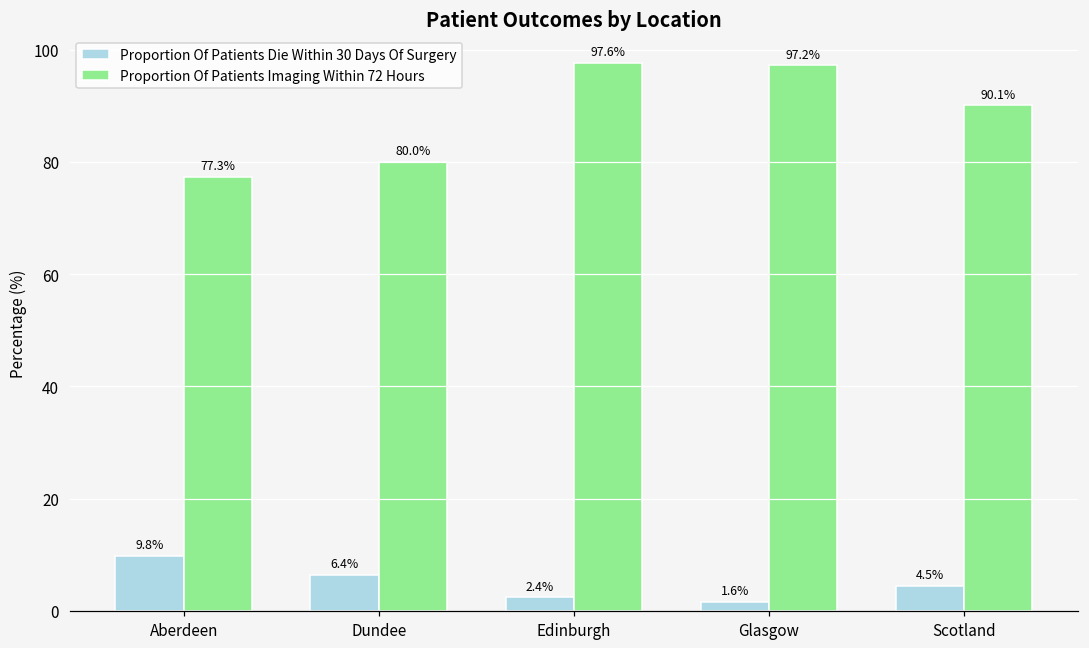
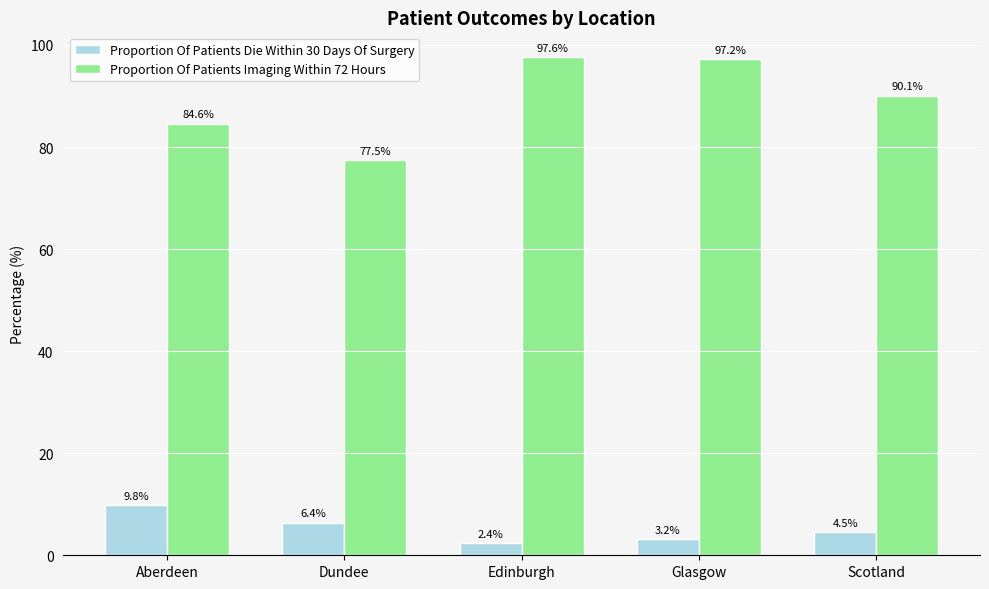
Proportion Of Patients Imaging Within 72 Hours, Aberdeen: 77.3% -> 84.6%
Proportion Of Patients Imaging Within 72 Hours, Dundee: 80.0% -> 77.5%
Proportion Of Patients Die Within 30 Days Of Surgery, Glasgow: 1.6% -> 3.2%
